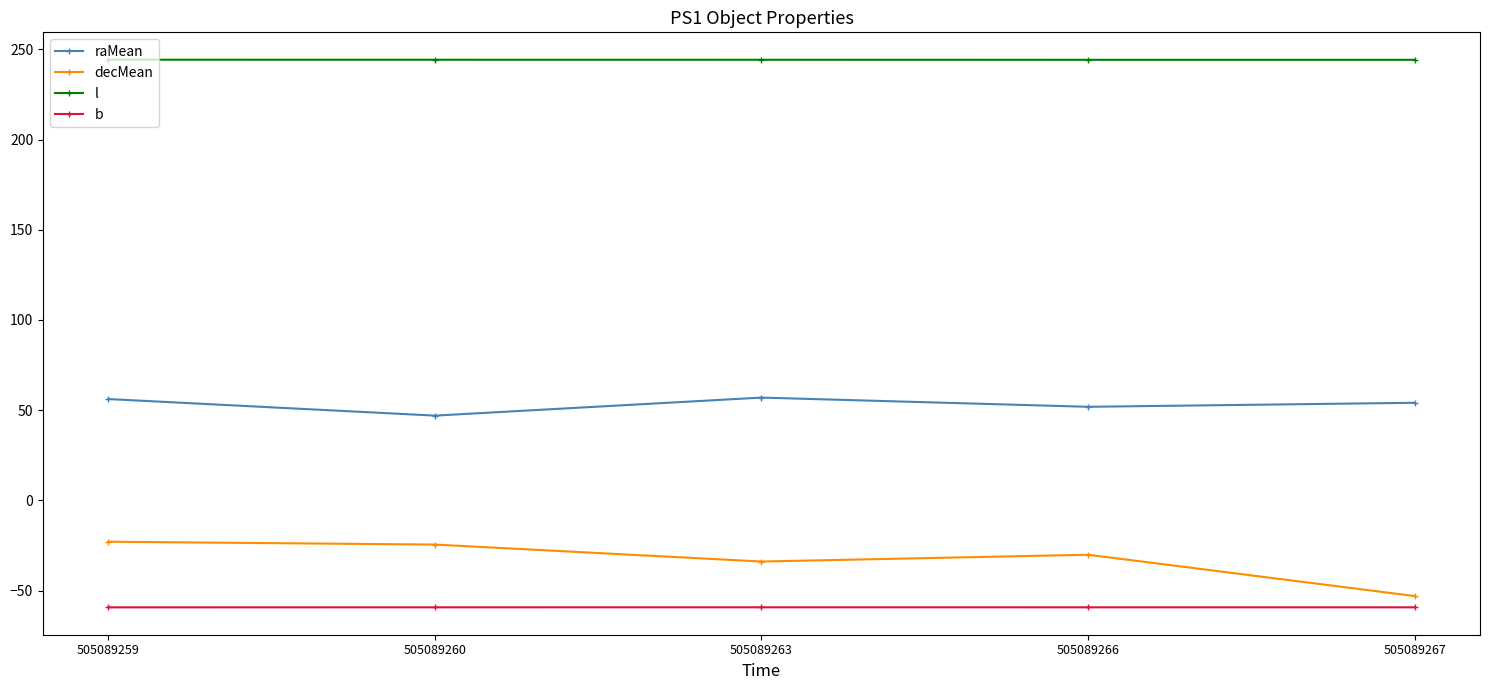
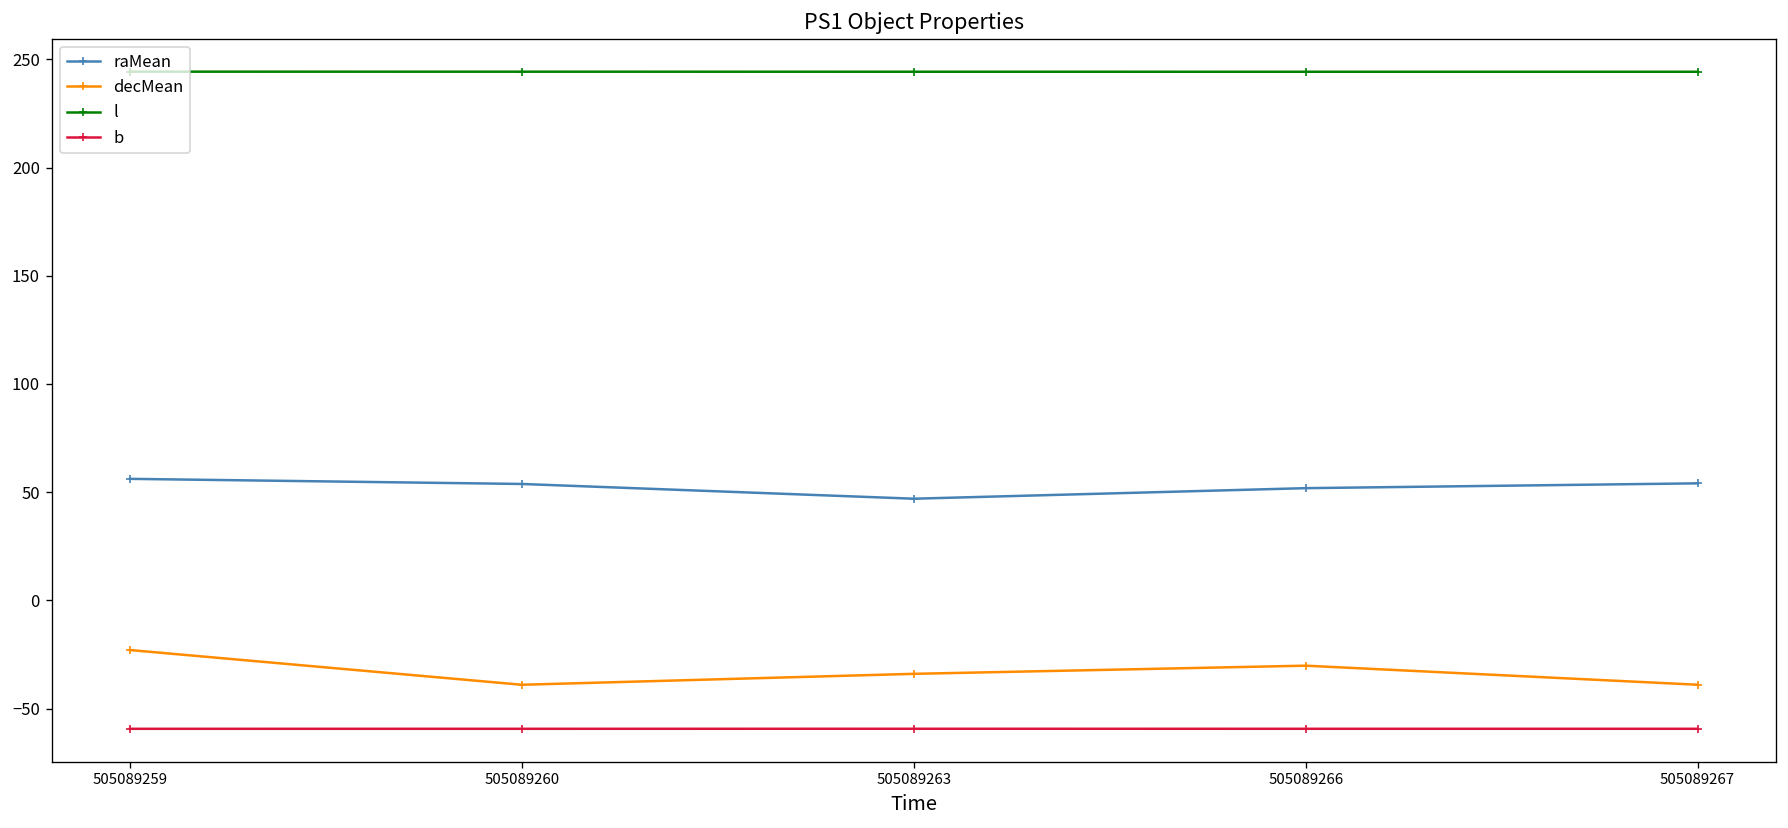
raMean, 505089260: 47 -> 54
decMean, 505089260: -24 -> -39
raMean, 505089263: 57 -> 47
decMean, 505089267: -53 -> -39
